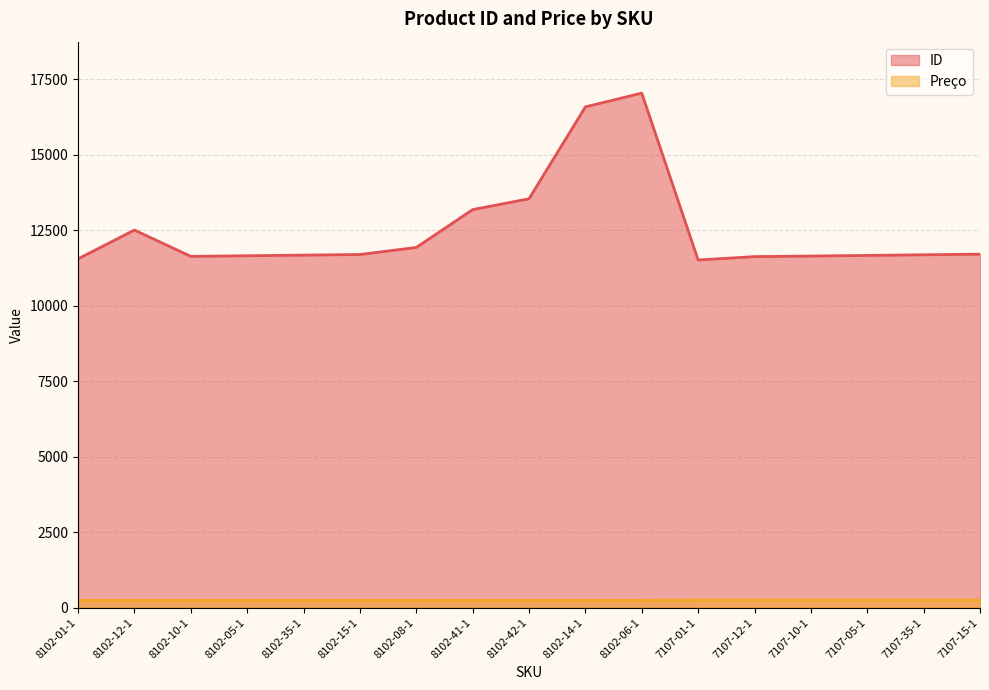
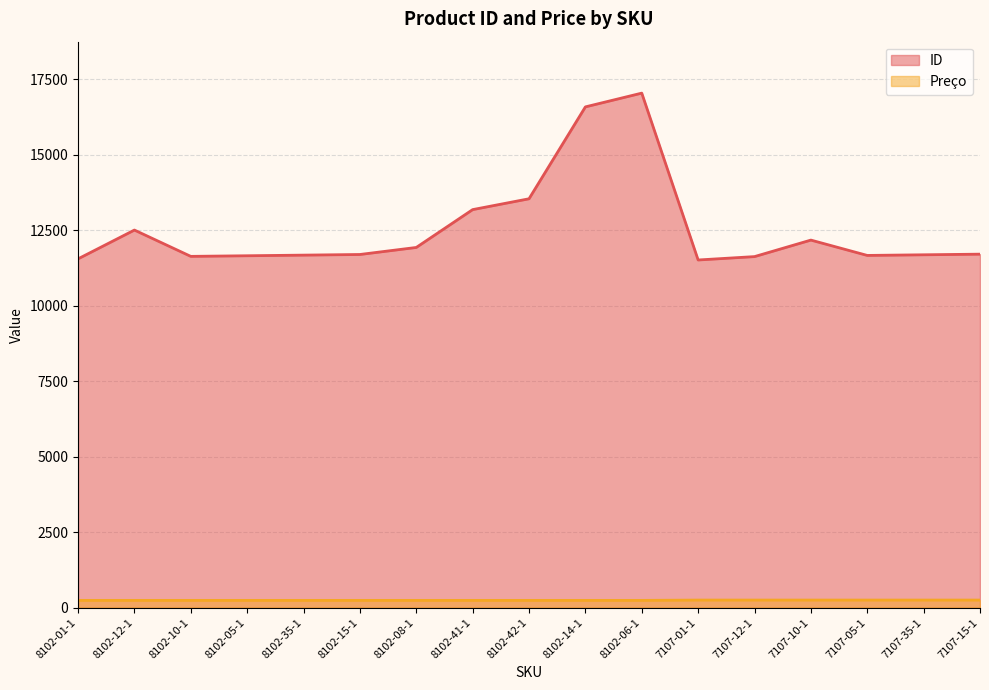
ID, 7107-10-1: 11600 -> 12200
